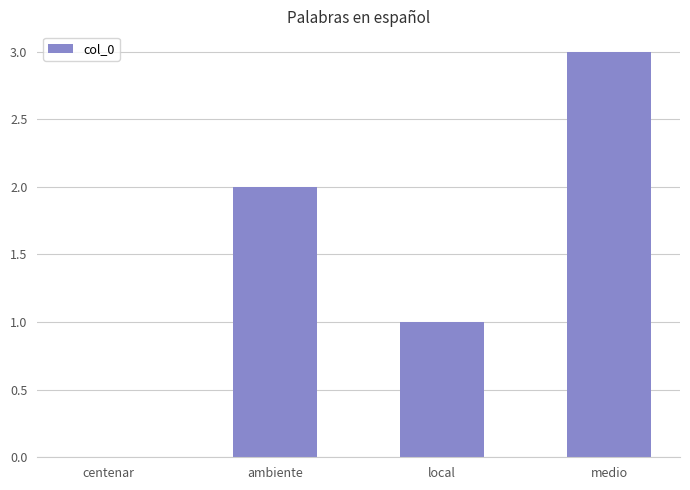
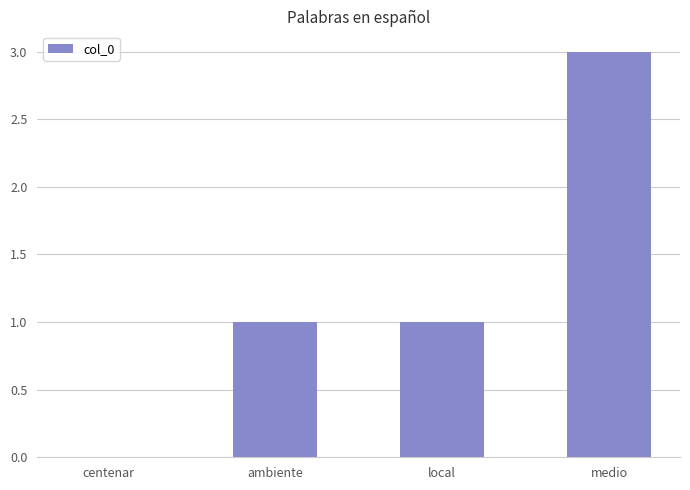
ambiente: 2 -> 1
